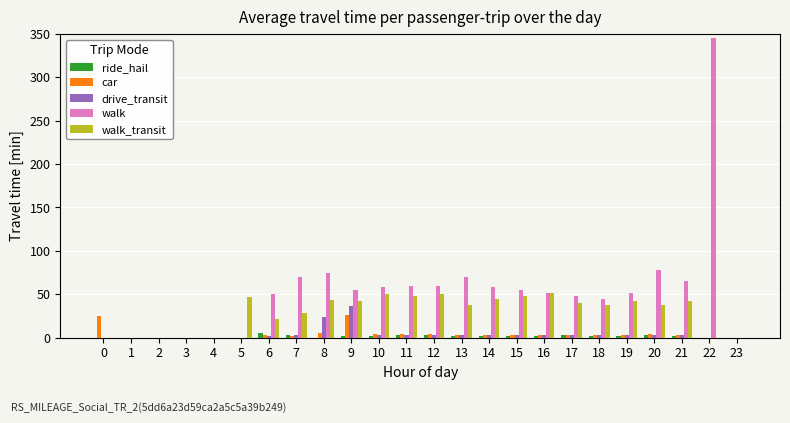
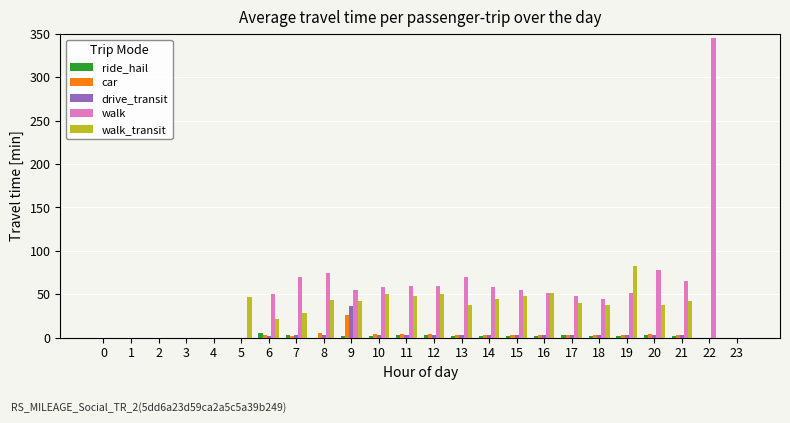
car, 0: 30 -> 0
drive_transit, 8: 20 -> 0
walk_transit, 19: 40 -> 80
